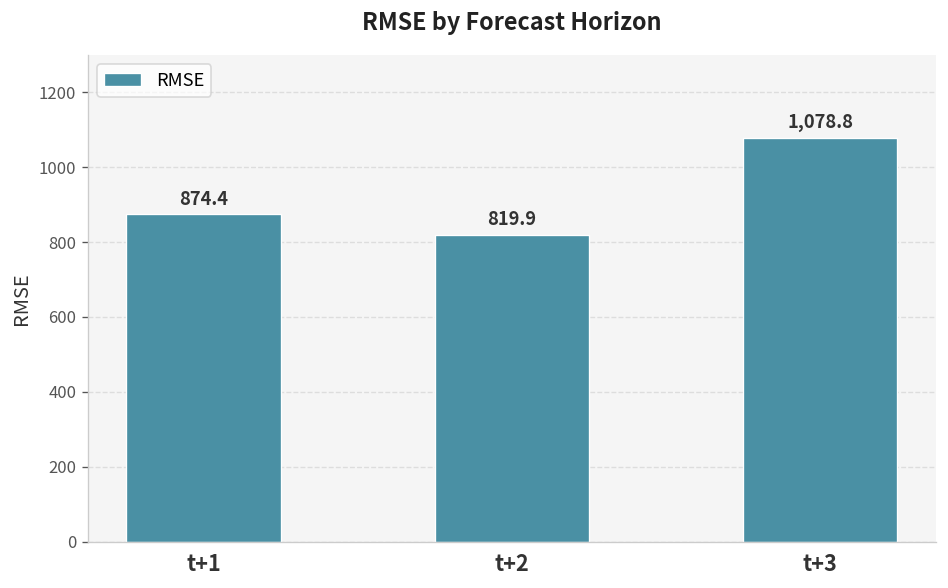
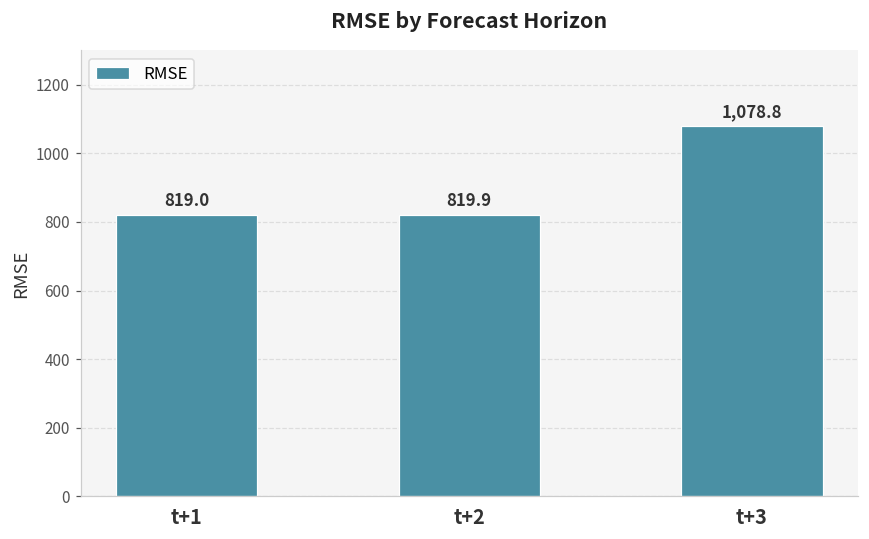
t+1: 874.4 -> 819.0
